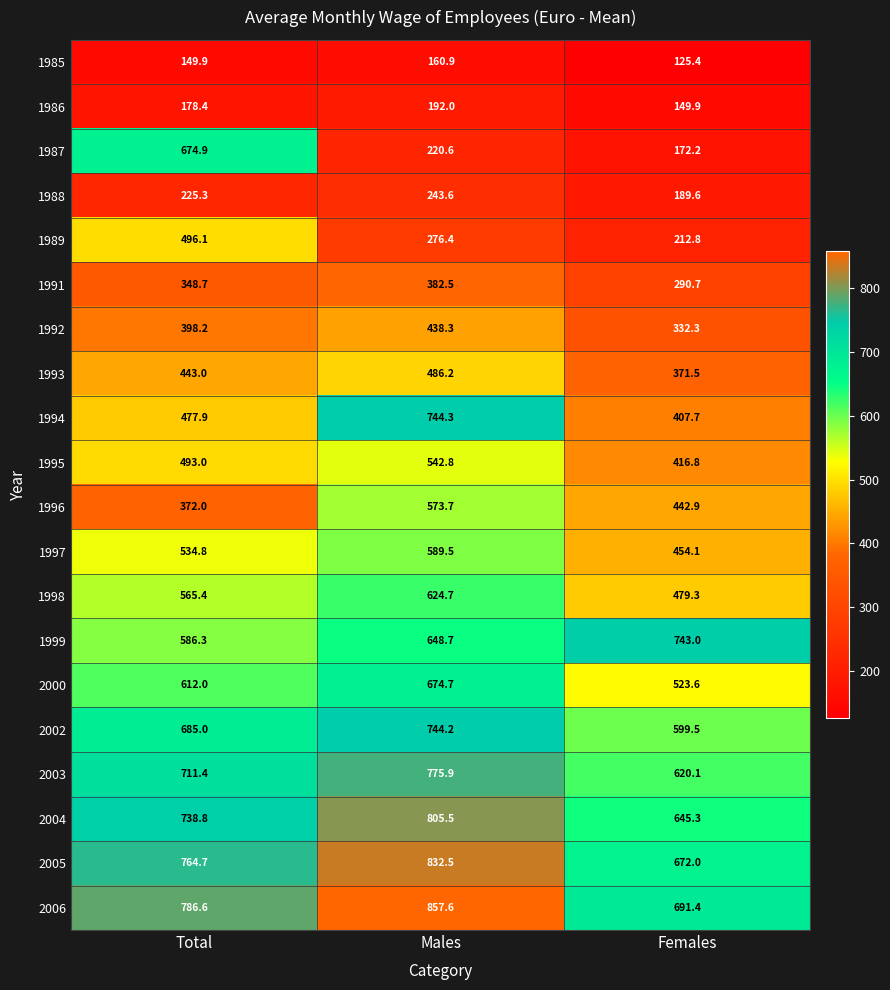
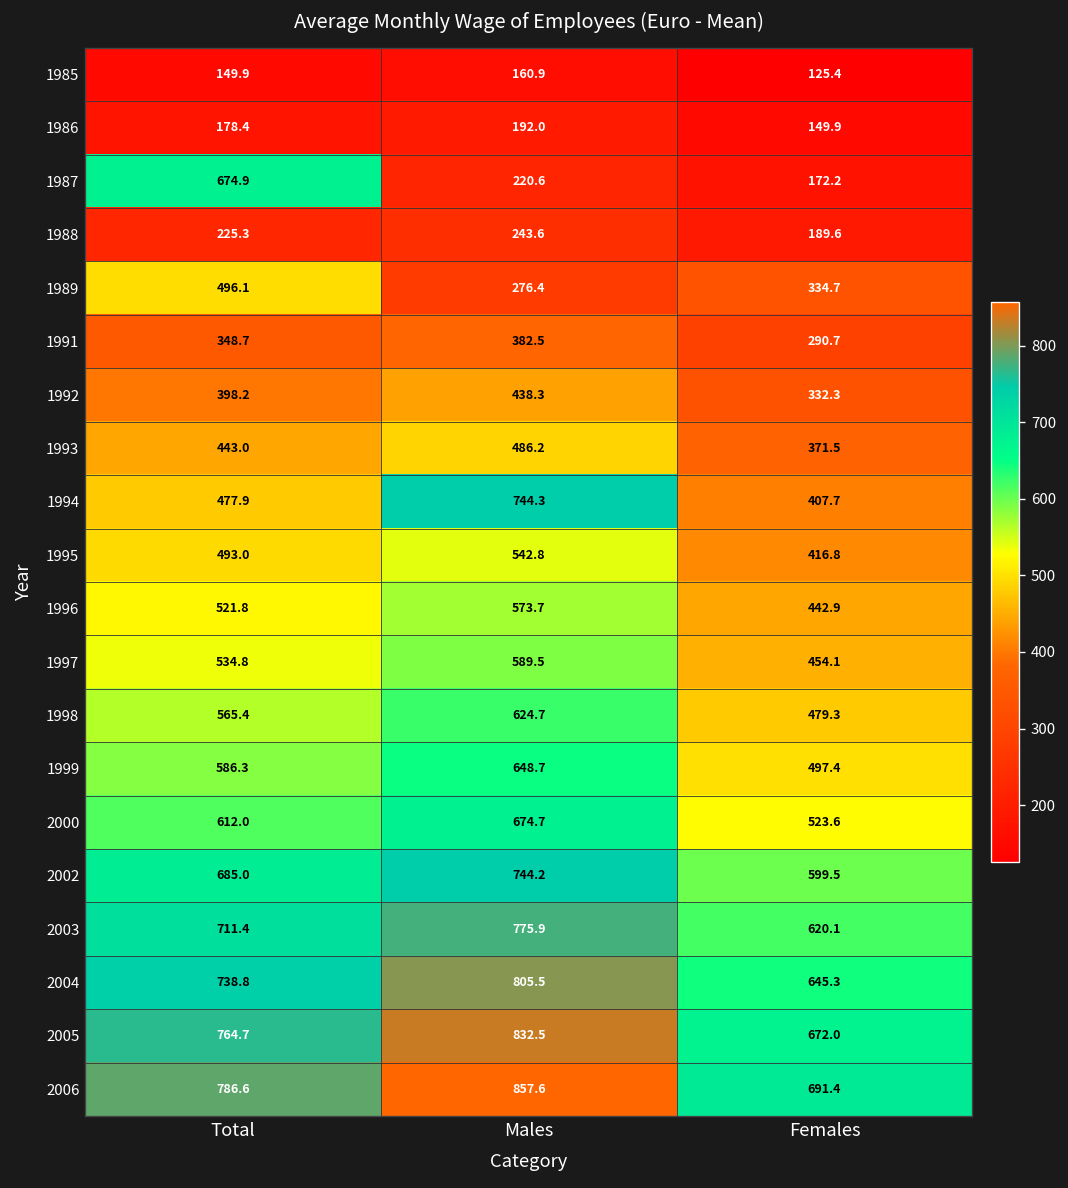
1989, Females: 212.8 -> 334.7
1996, Total: 372.0 -> 521.8
1999, Females: 743.0 -> 497.4
